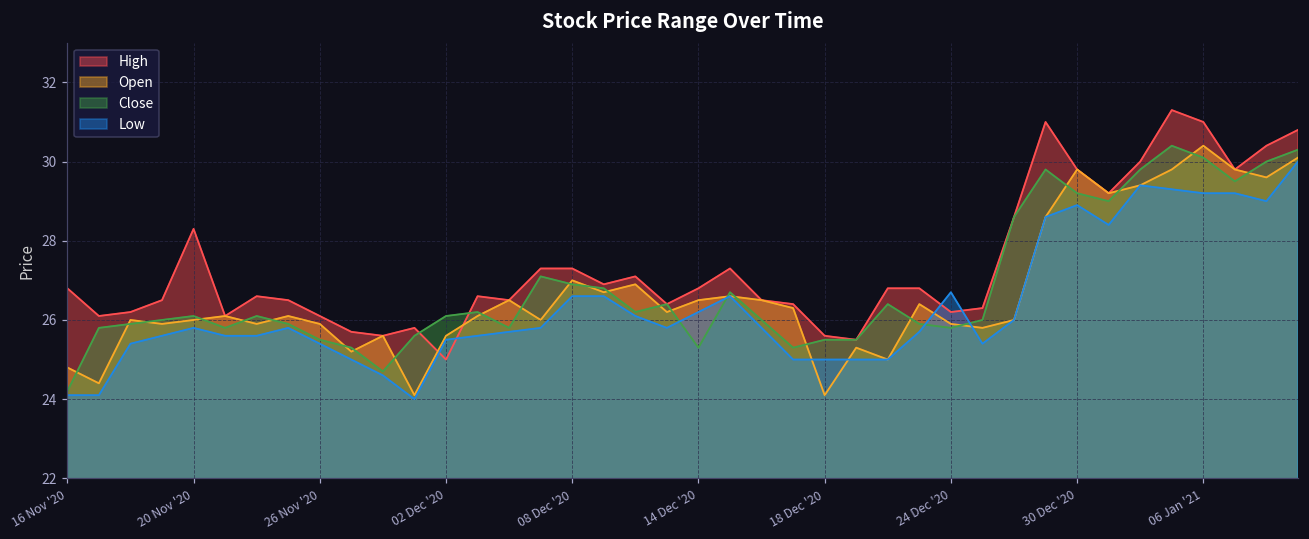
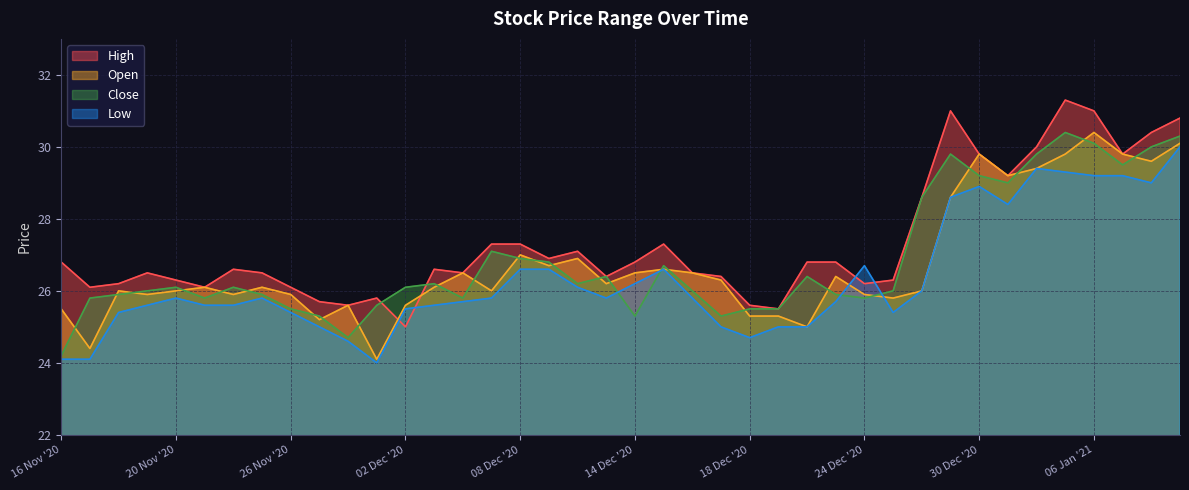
Open, 16 Nov '20: 24.8 -> 25.5
High, 20 Nov '20: 28.3 -> 26.3
Open, 18 Dec '20: 24.1 -> 25.3
Low, 18 Dec '20: 25.0 -> 24.7
